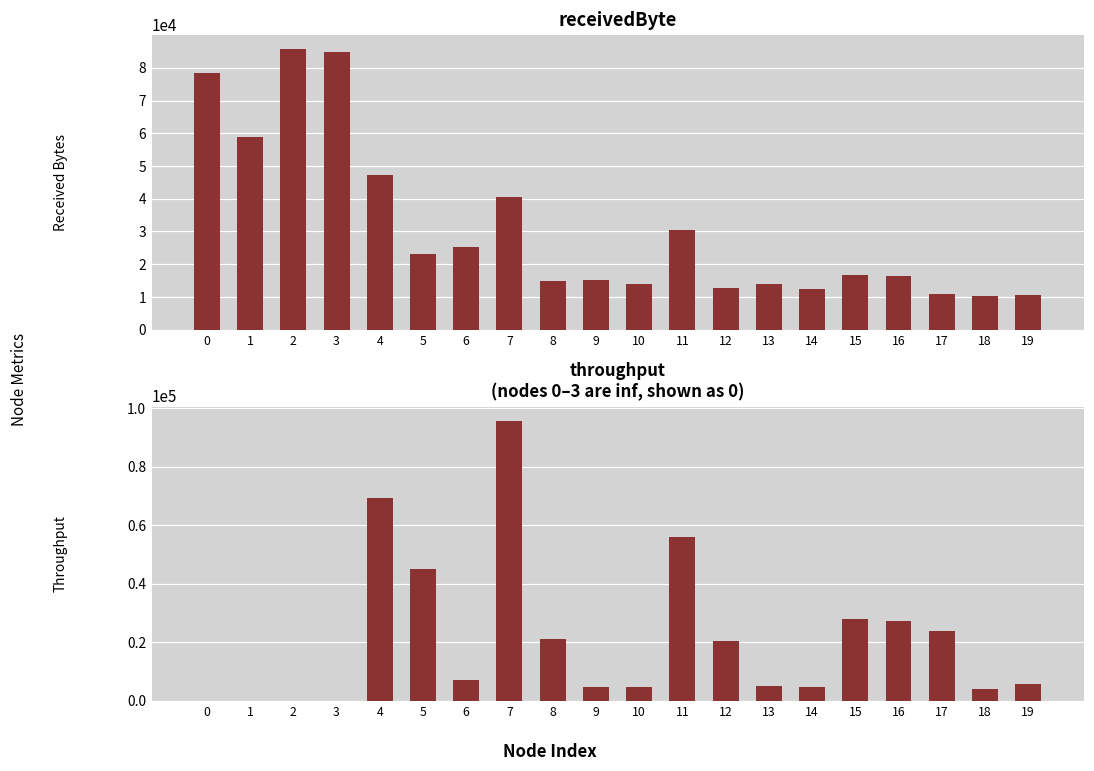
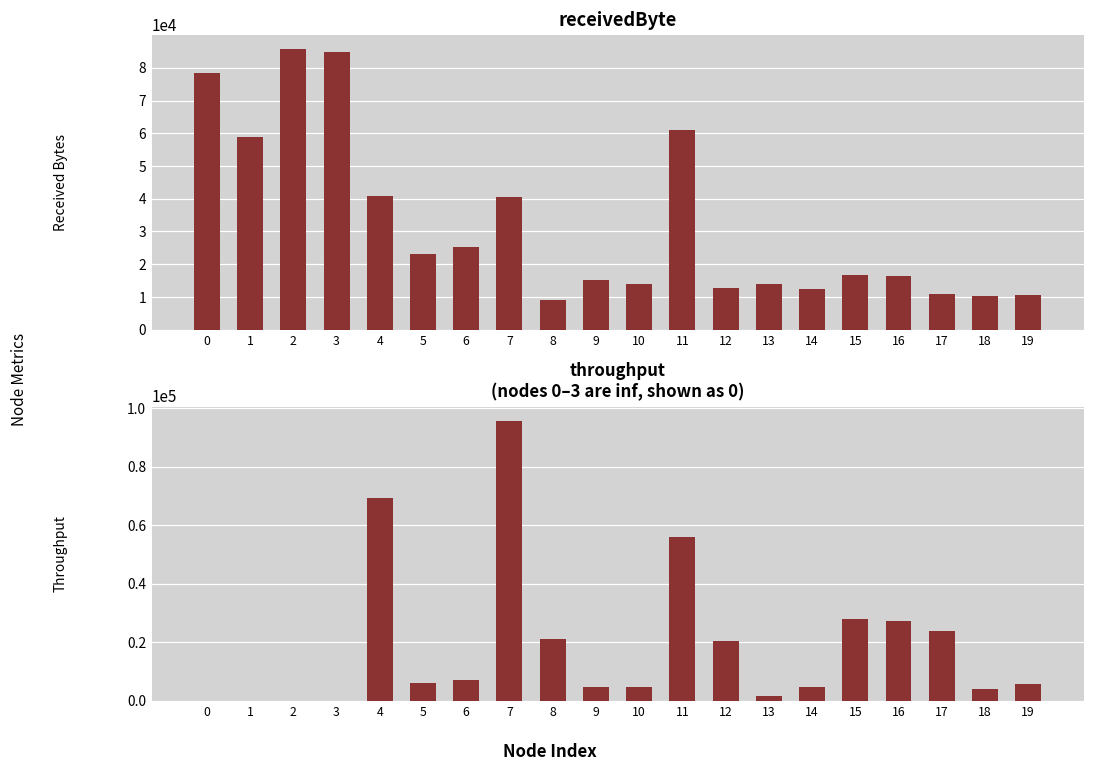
receivedByte, 4: 47000 -> 41000
receivedByte, 8: 15000 -> 9000
receivedByte, 11: 30000 -> 61000
throughput (nodes 0–3 are inf, shown as 0), 5: 45000 -> 6000
throughput (nodes 0–3 are inf, shown as 0), 13: 5000 -> 2000
